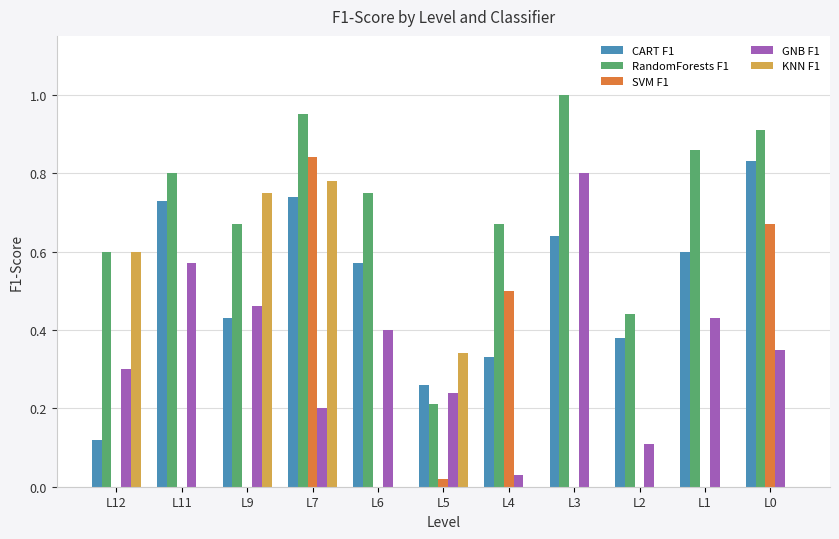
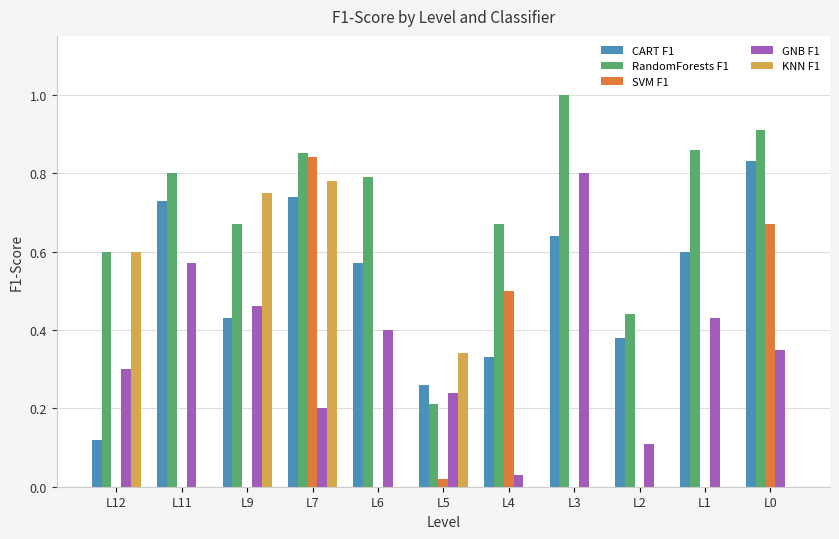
RandomForests F1, L7: 0.95 -> 0.85
RandomForests F1, L6: 0.75 -> 0.79
